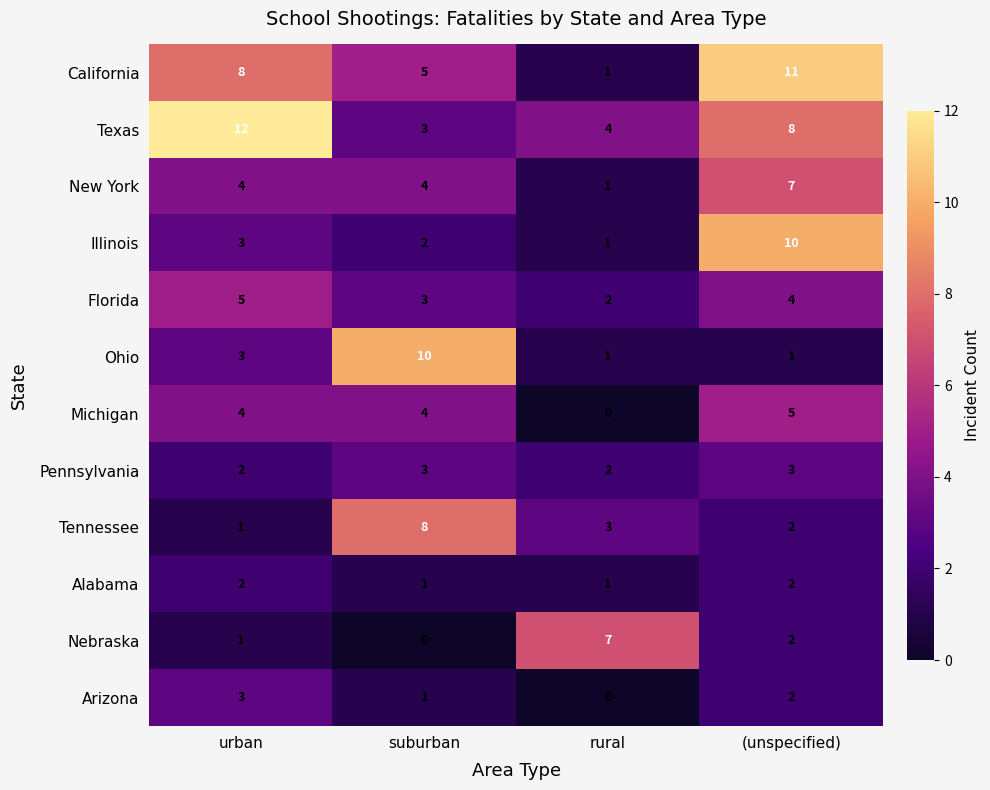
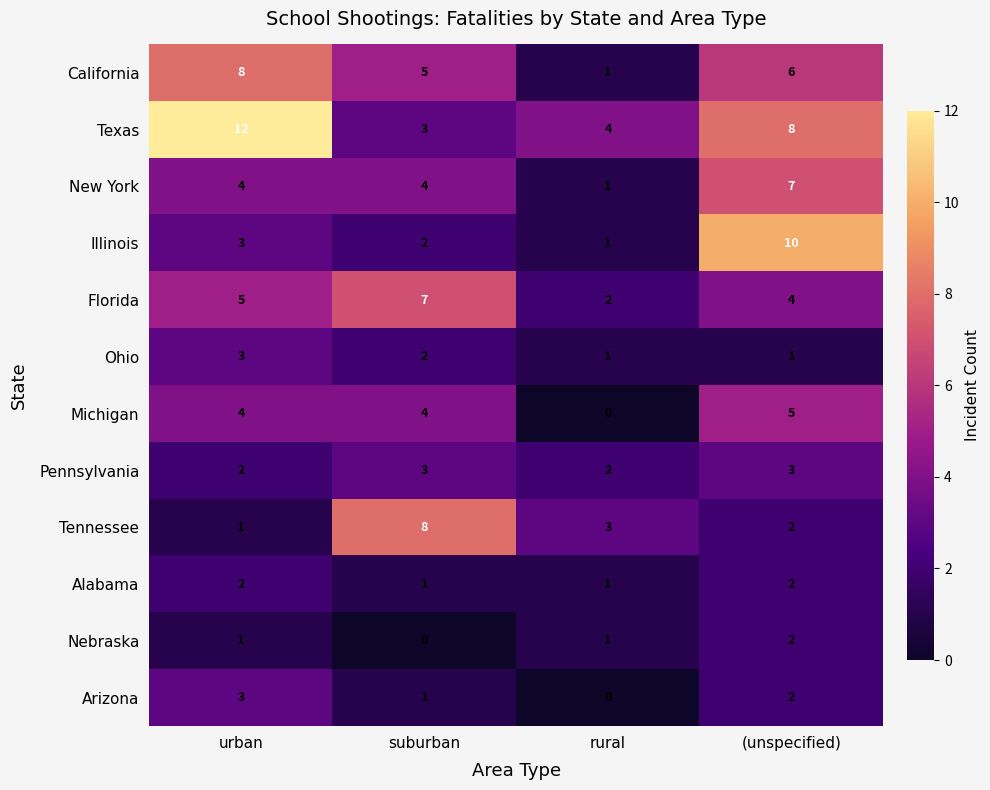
California, (unspecified): 11 -> 6
Florida, suburban: 3 -> 7
Ohio, suburban: 10 -> 2
Nebraska, rural: 7 -> 1
